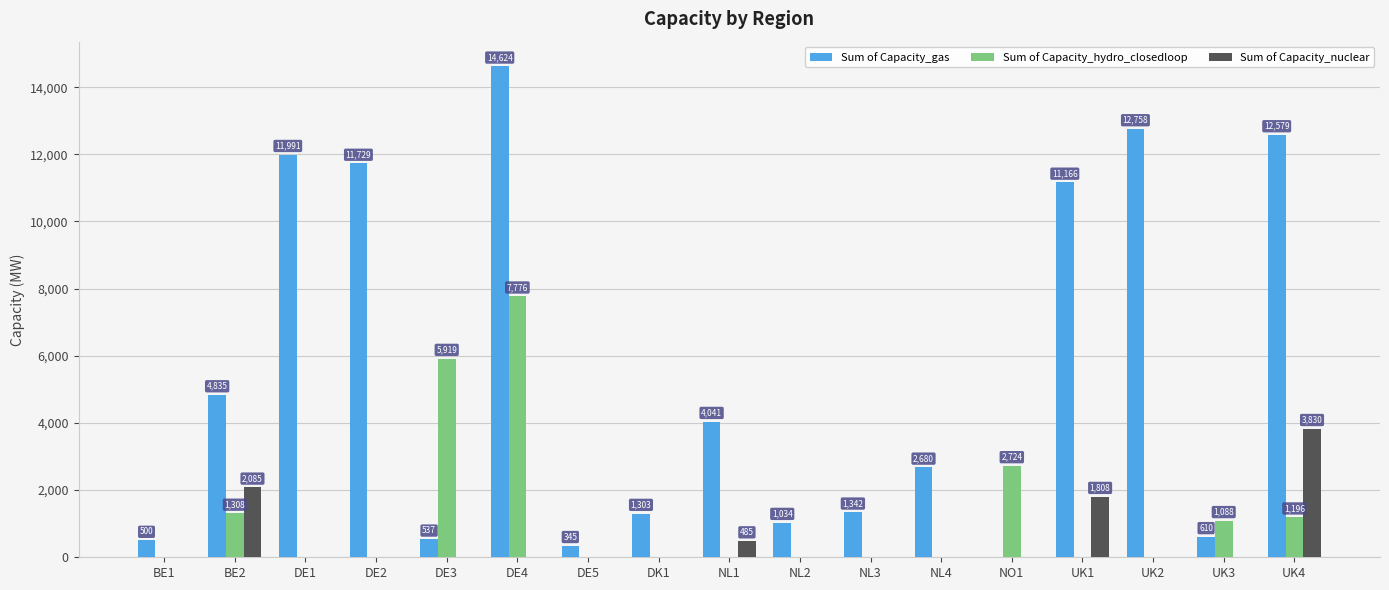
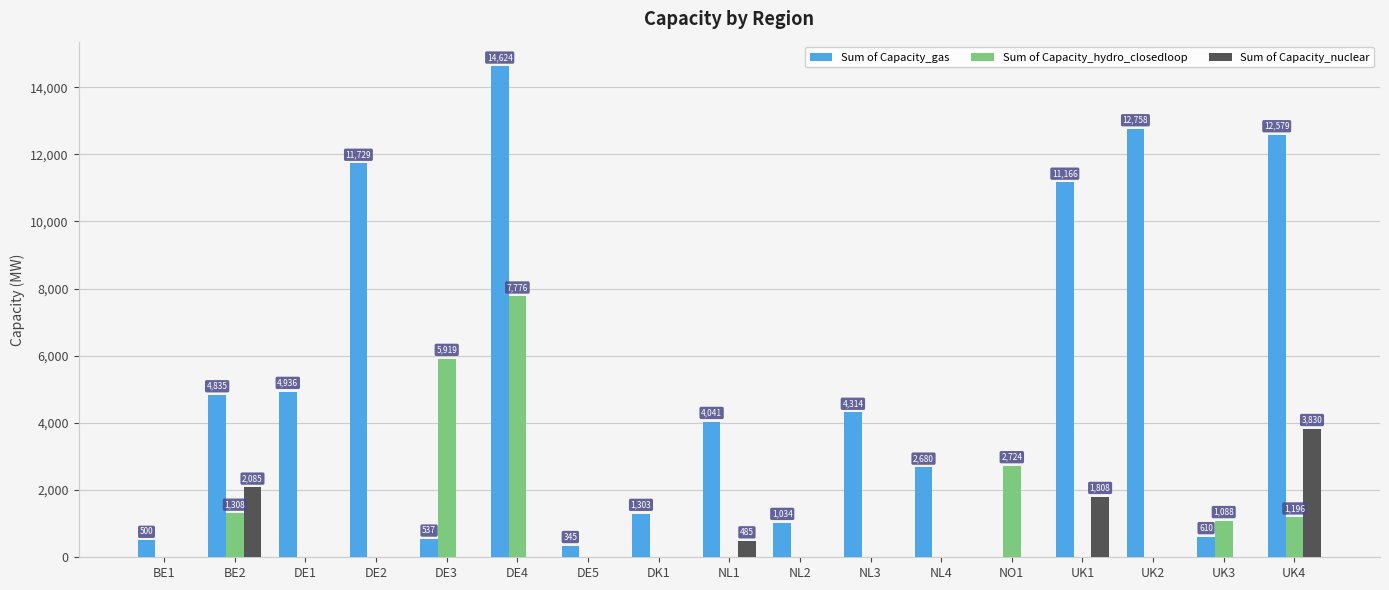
Sum of Capacity_gas, DE1: 11,991 -> 4,936
Sum of Capacity_gas, NL3: 1,342 -> 4,314
